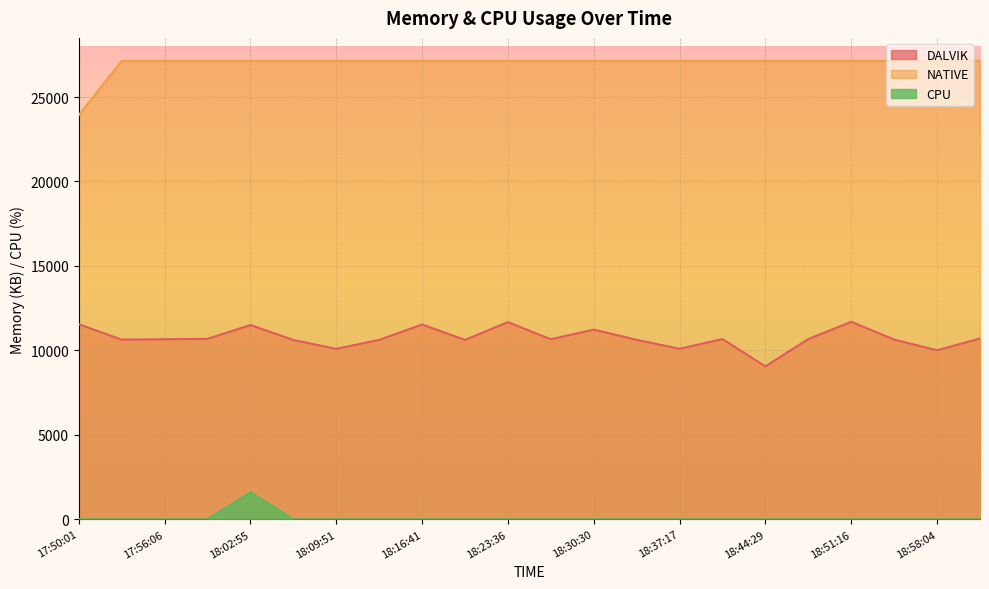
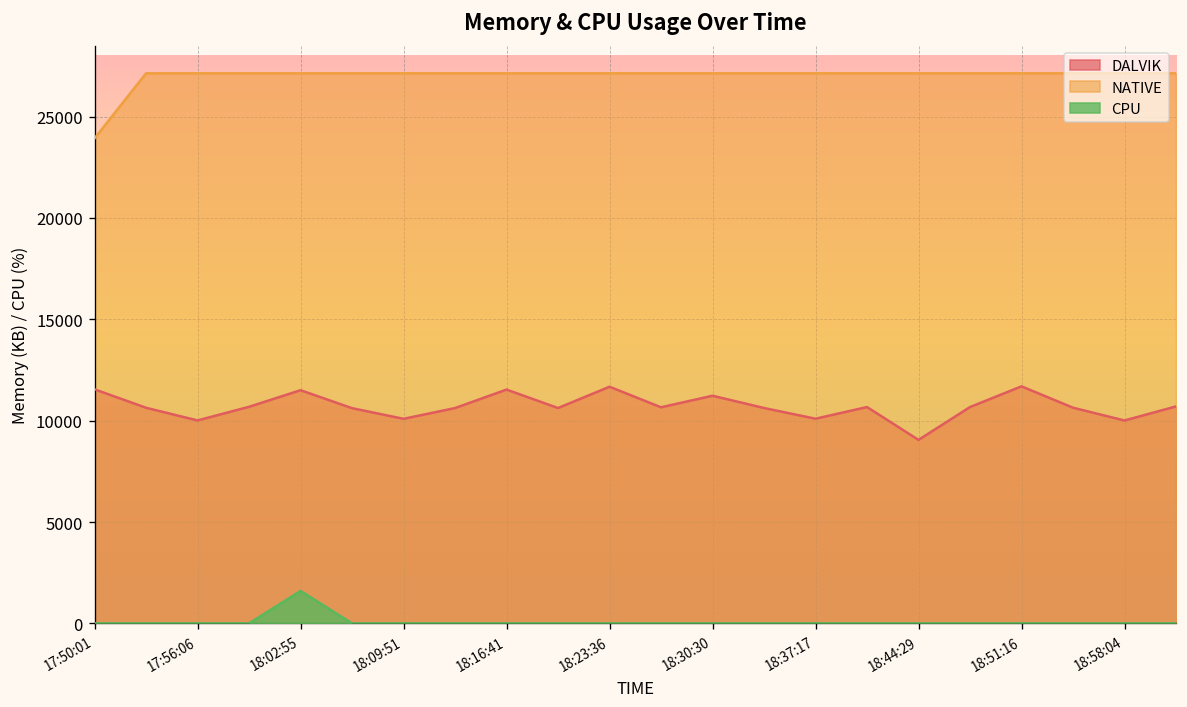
DALVIK, 17:56:06: 10700 -> 10000
